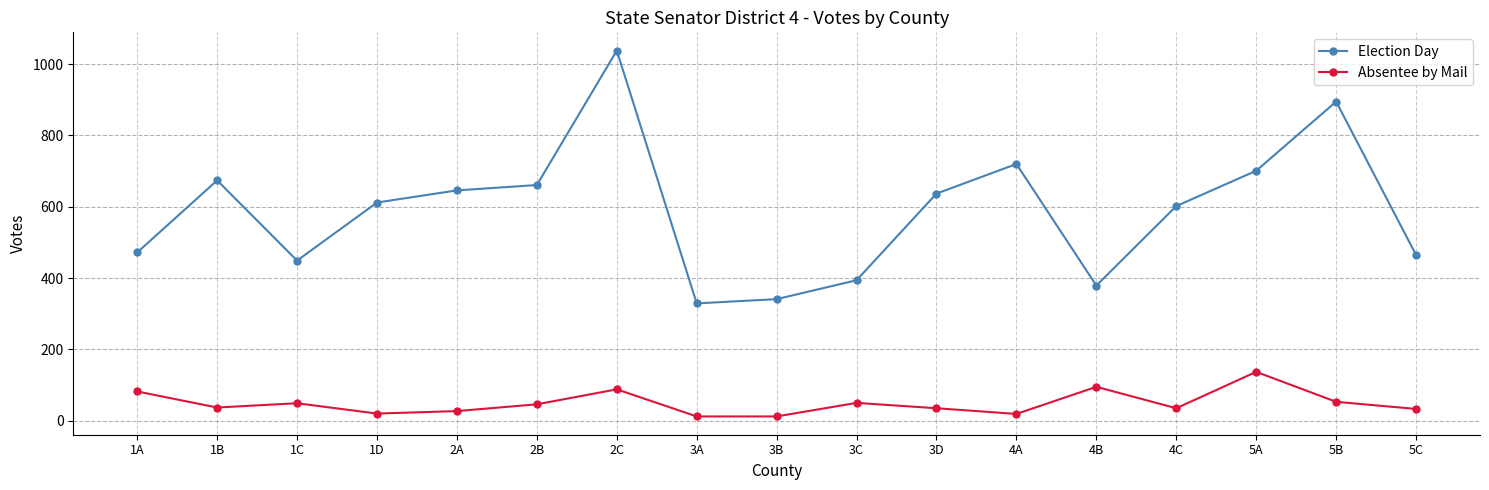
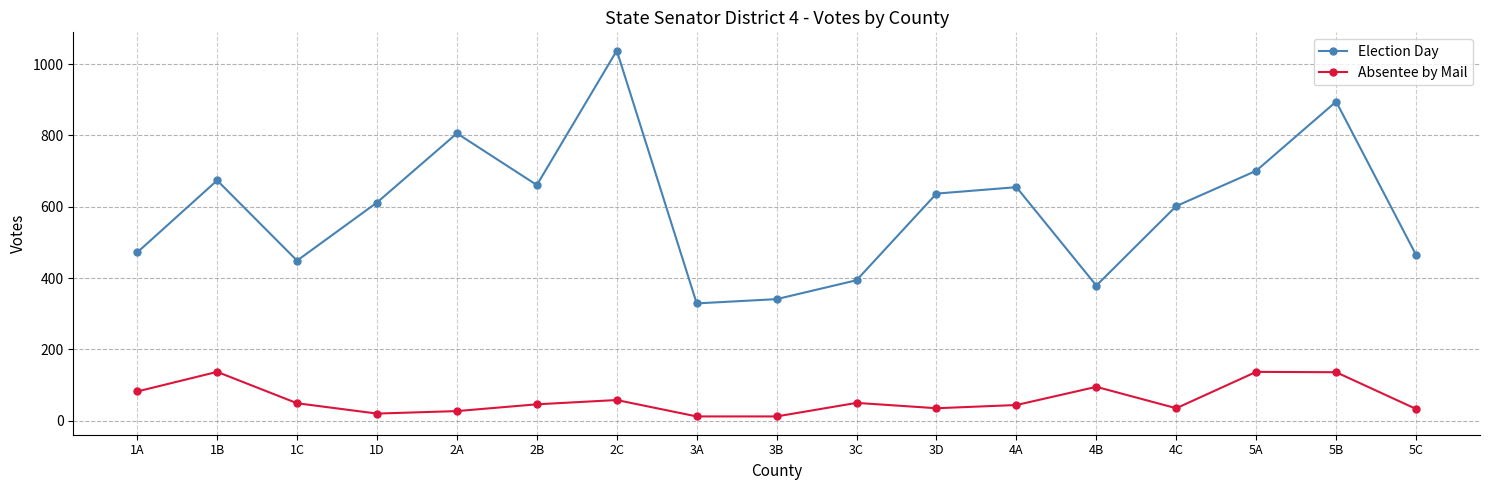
Absentee by Mail, 1B: 40 -> 140
Election Day, 2A: 650 -> 810
Absentee by Mail, 2C: 90 -> 60
Election Day, 4A: 720 -> 660
Absentee by Mail, 4A: 20 -> 40
Absentee by Mail, 5B: 50 -> 140
